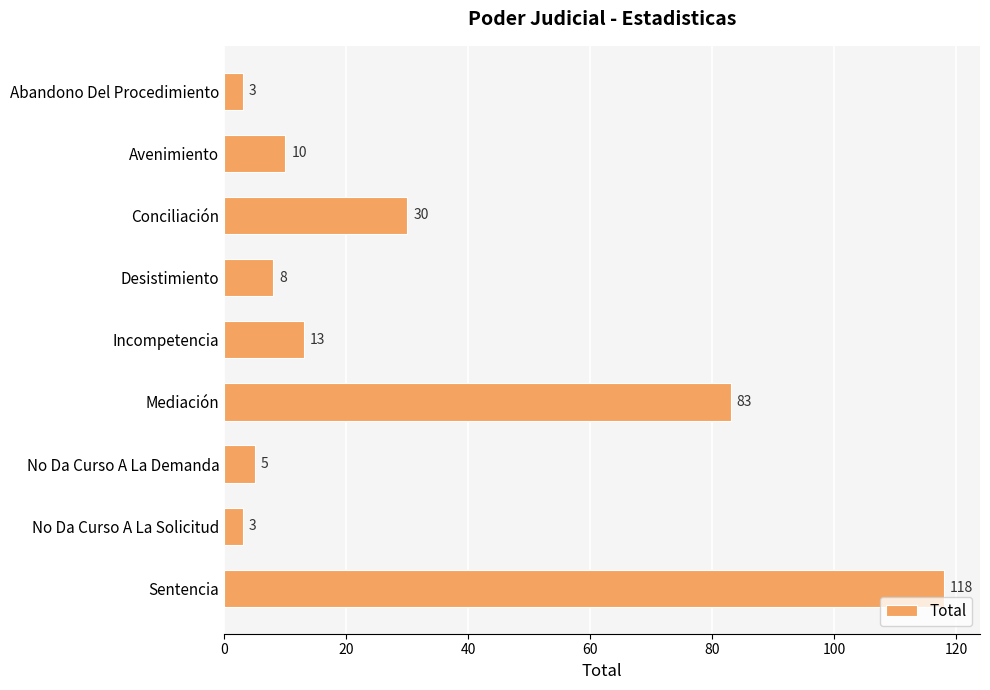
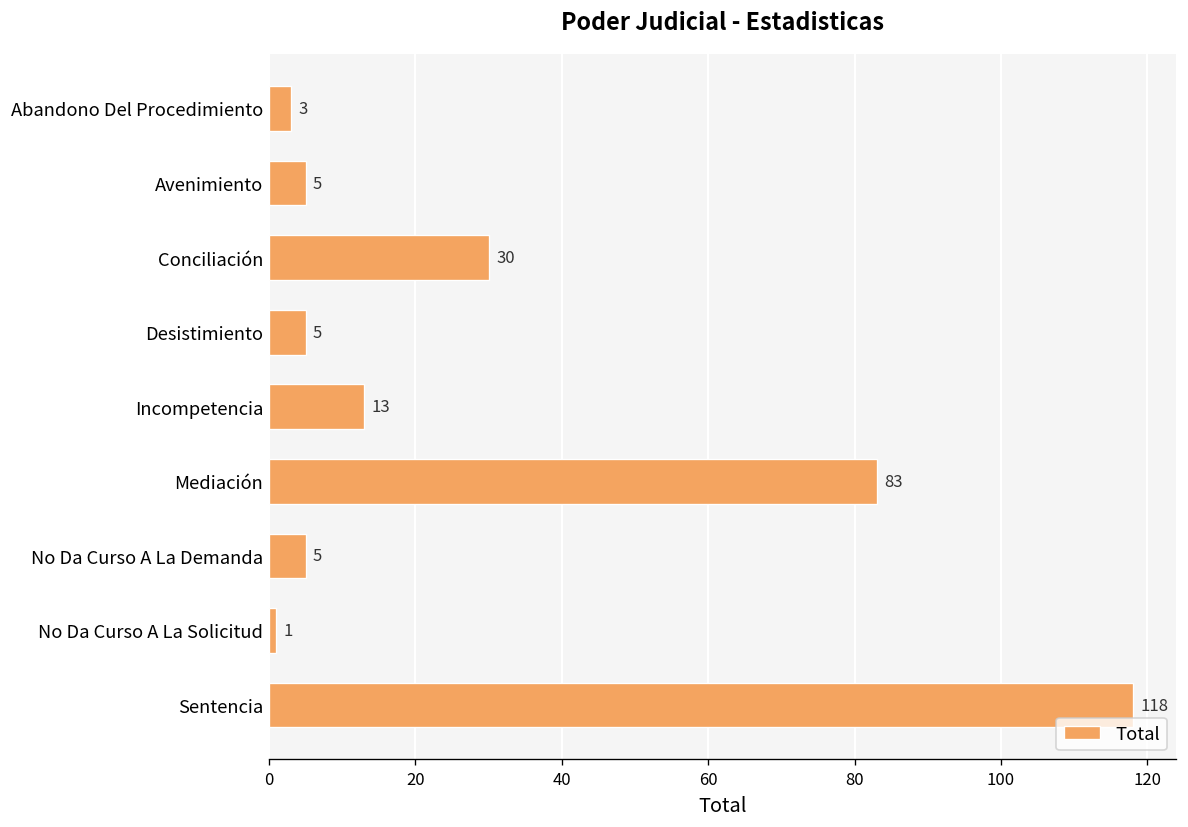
Avenimiento: 10 -> 5
Desistimiento: 8 -> 5
No Da Curso A La Solicitud: 3 -> 1
